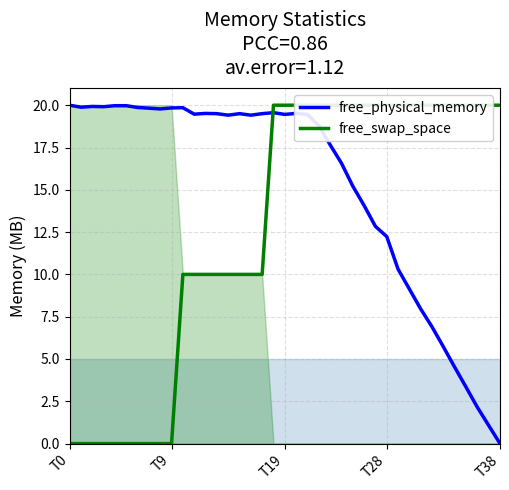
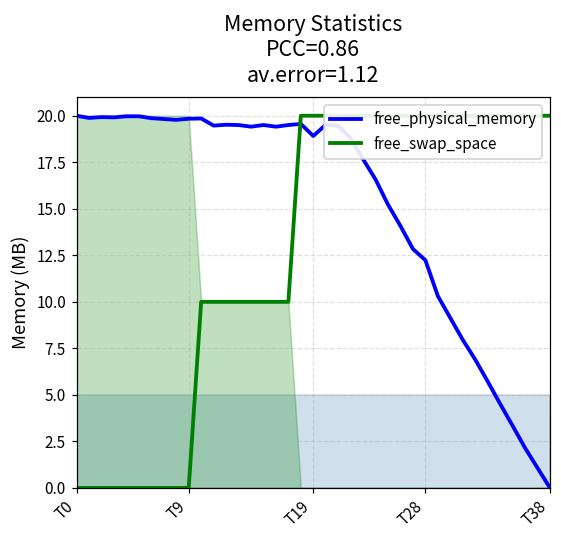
free_physical_memory, T19: 19.5 -> 18.9
